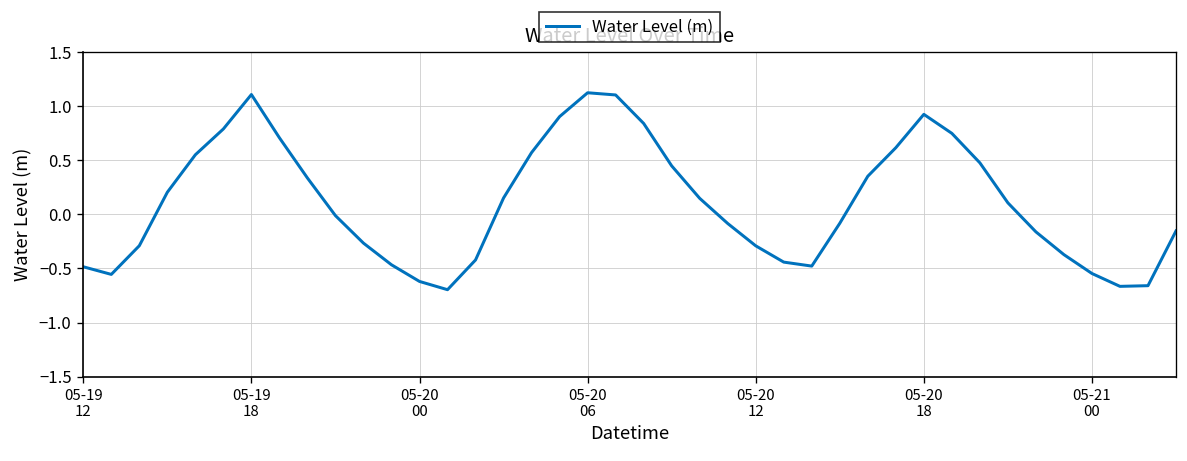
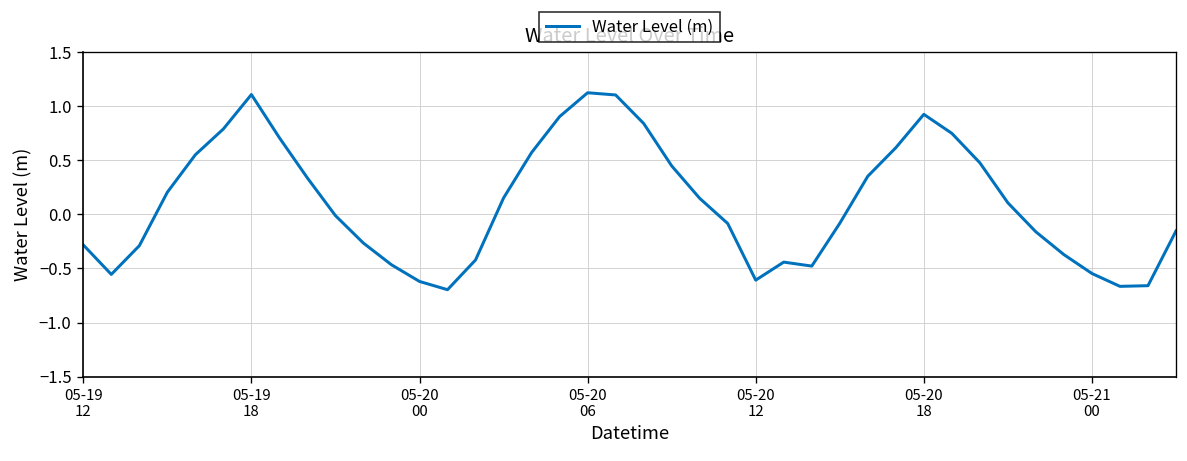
05-19 12: -0.5 -> -0.3
05-20 12: -0.3 -> -0.6
